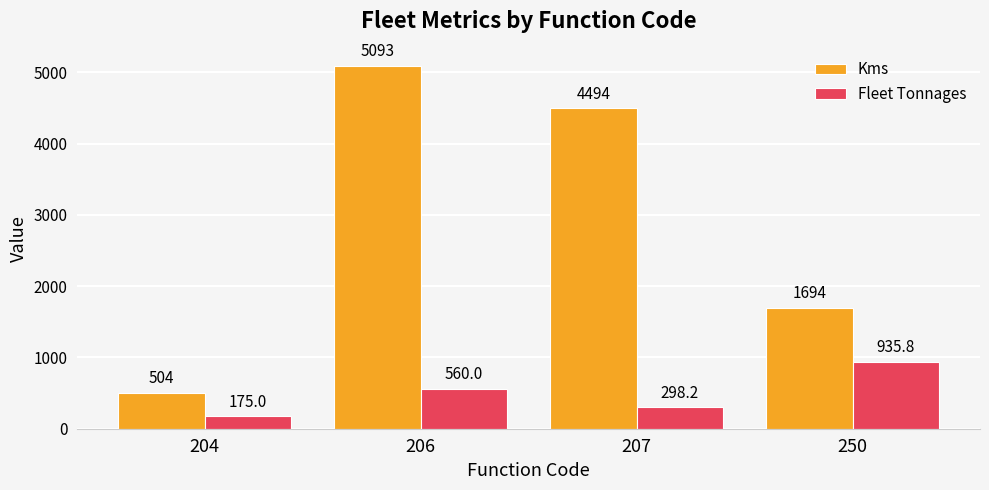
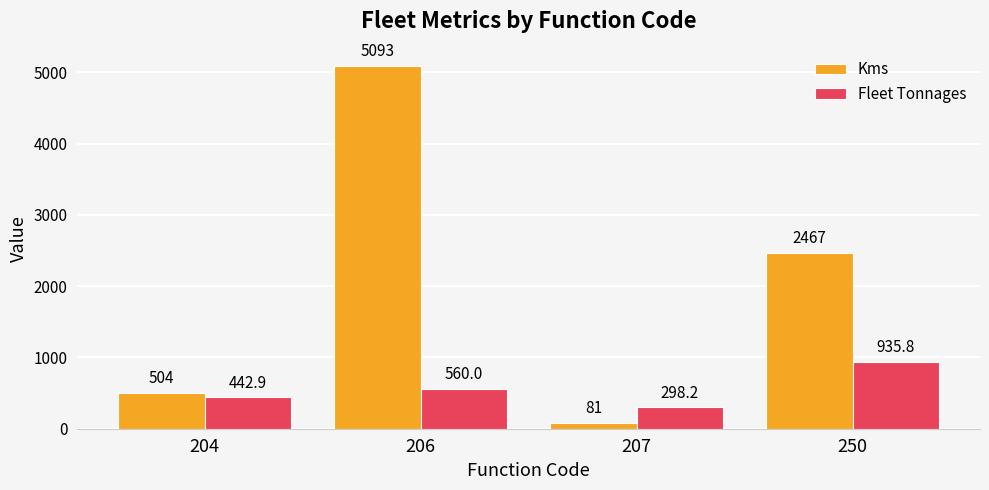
Fleet Tonnages, 204: 175.0 -> 442.9
Kms, 207: 4494 -> 81
Kms, 250: 1694 -> 2467
